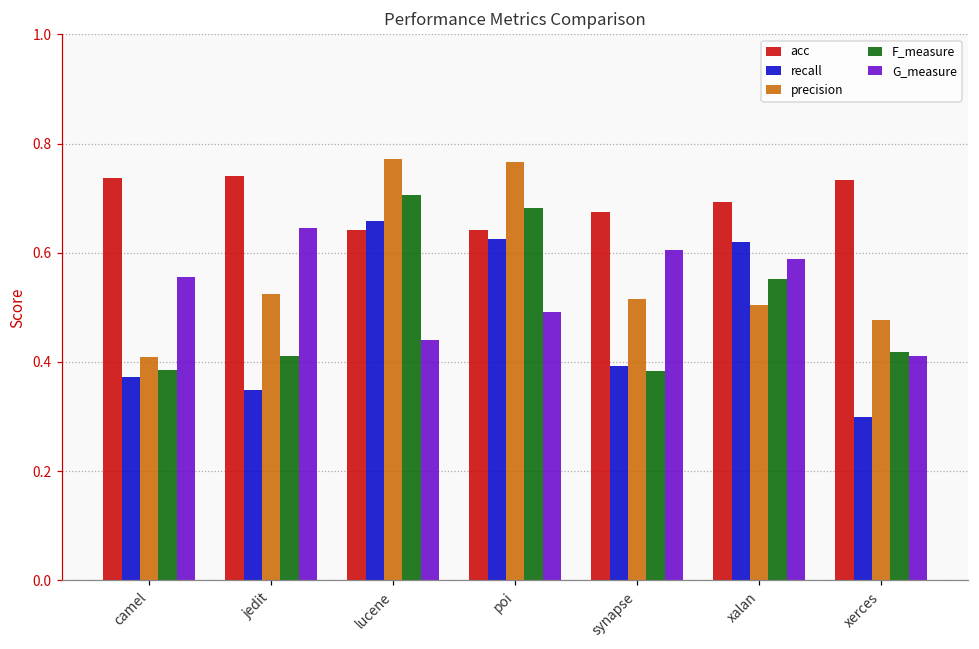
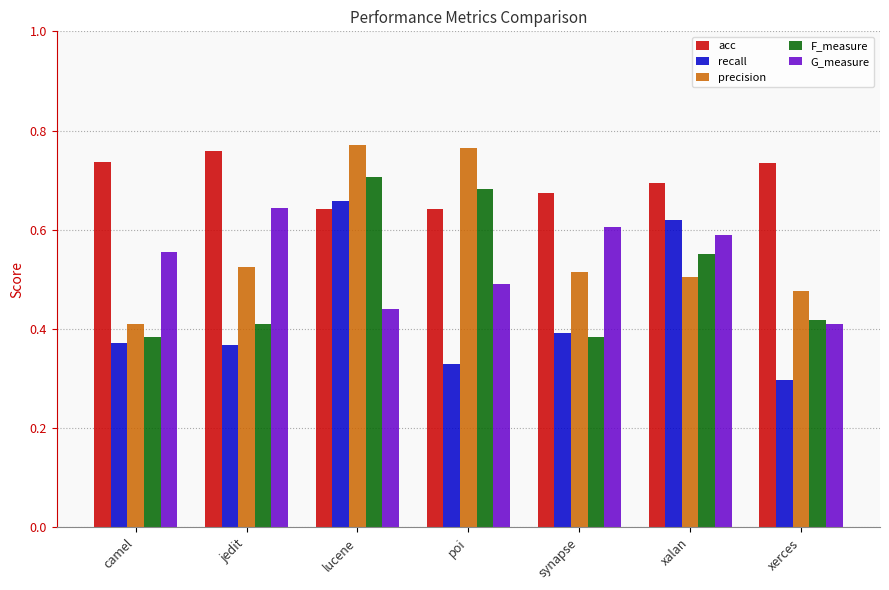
acc, jedit: 0.74 -> 0.76
recall, jedit: 0.35 -> 0.37
recall, poi: 0.63 -> 0.33
